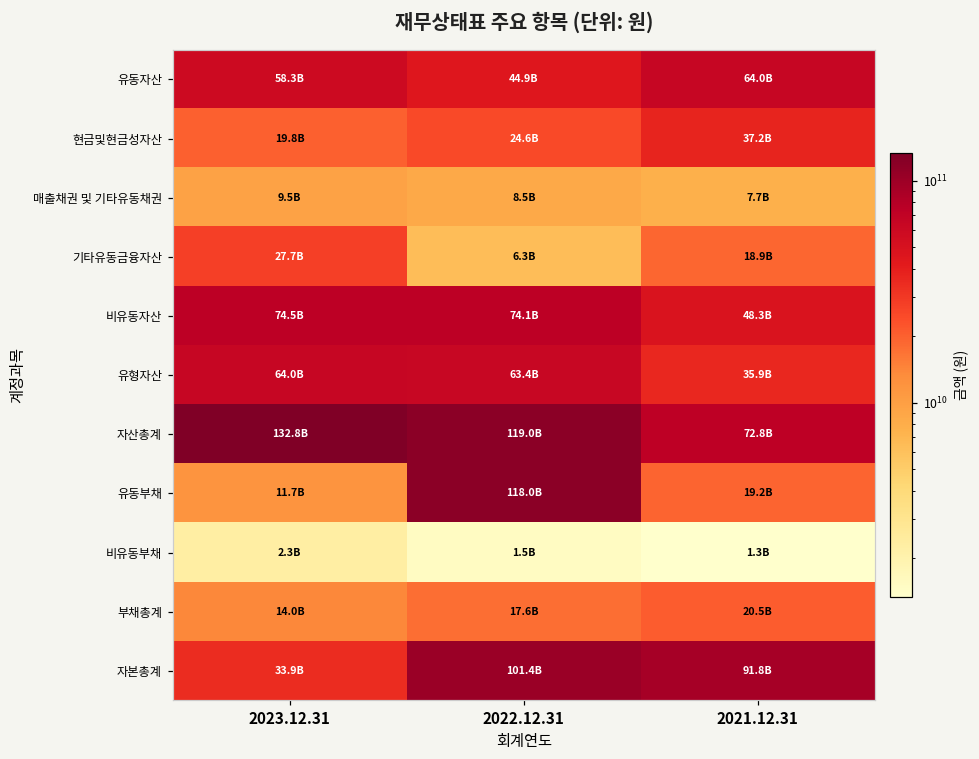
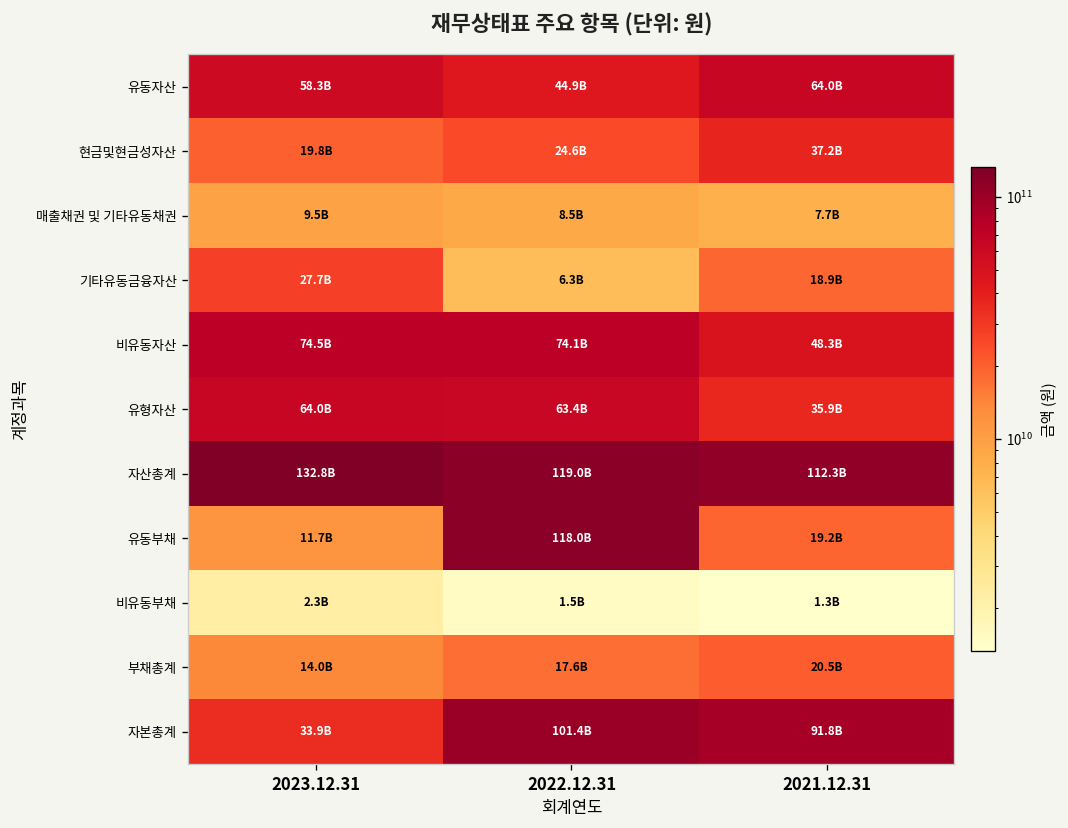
자산총계, 2021.12.31: 72.8B -> 112.3B
